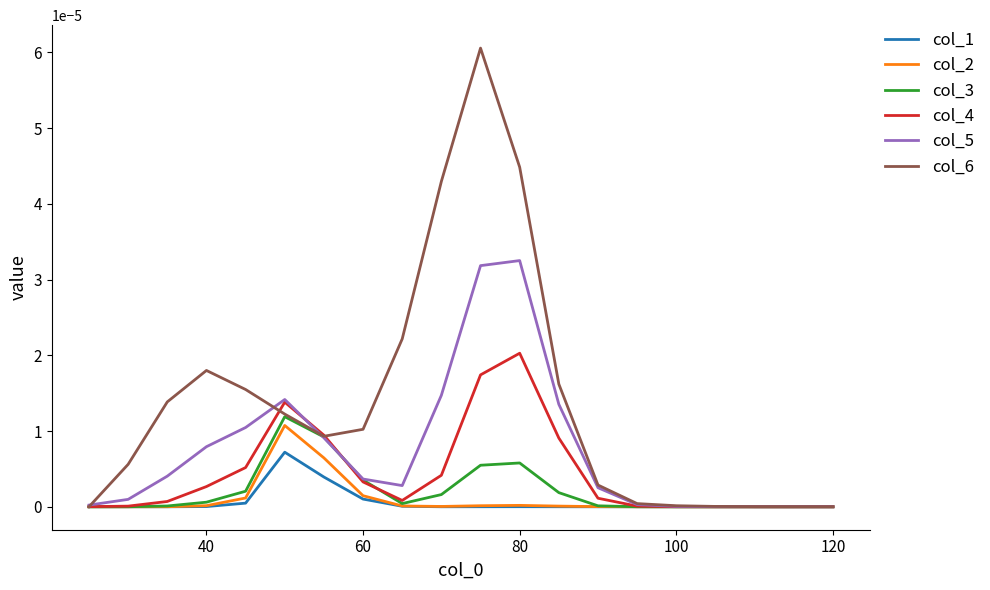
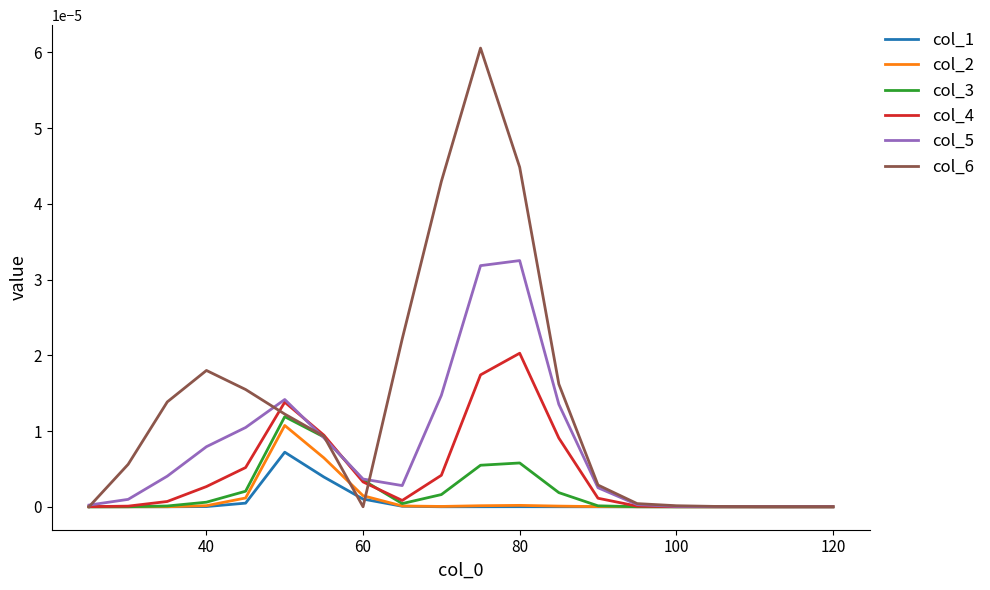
col_6, 60: 0.00001 -> 0.00000
